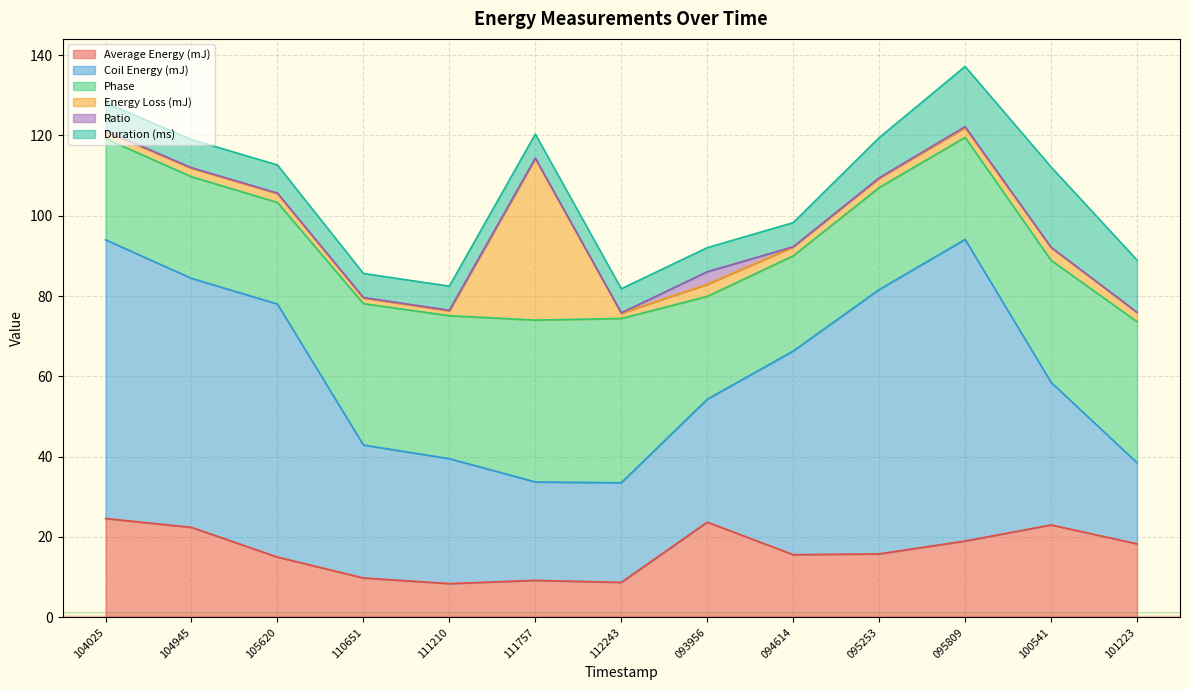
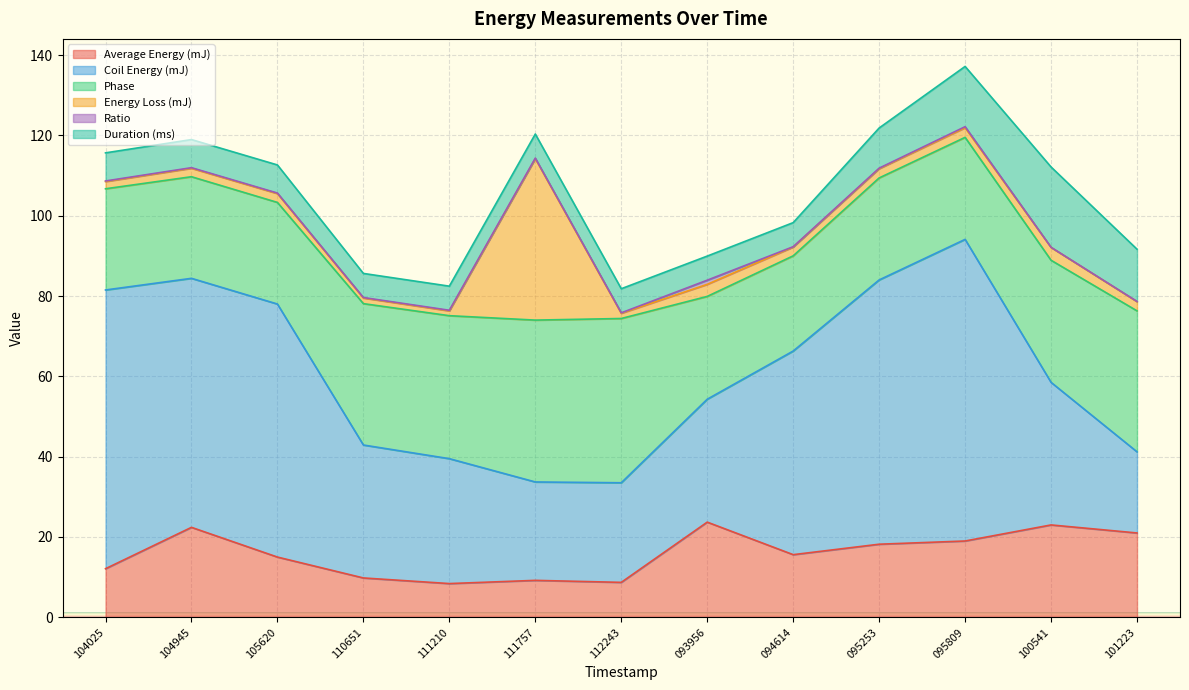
Average Energy (mJ), 104025: 25 -> 12
Ratio, 093956: 3 -> 1
Average Energy (mJ), 095253: 16 -> 18
Average Energy (mJ), 101223: 18 -> 21
